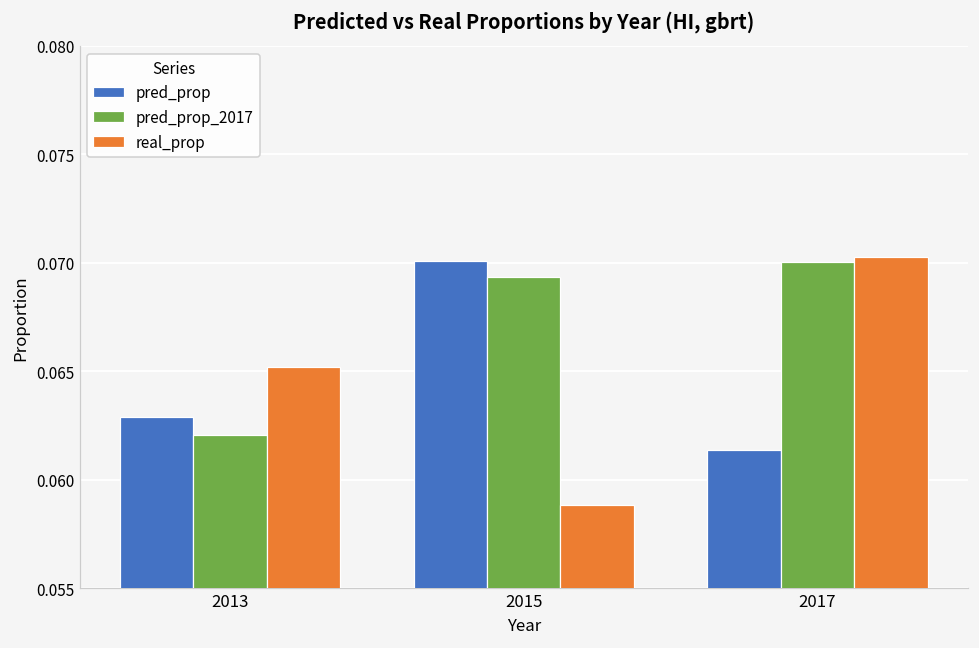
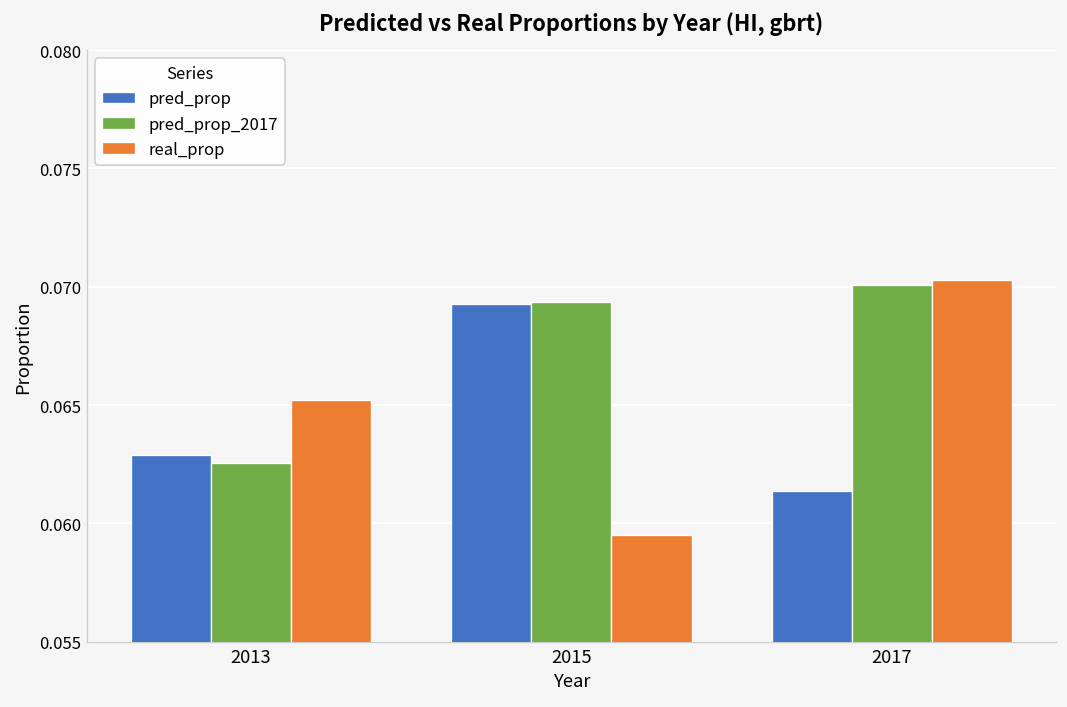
pred_prop_2017, 2013: 0.0621 -> 0.0626
pred_prop, 2015: 0.0701 -> 0.0693
real_prop, 2015: 0.0588 -> 0.0595
